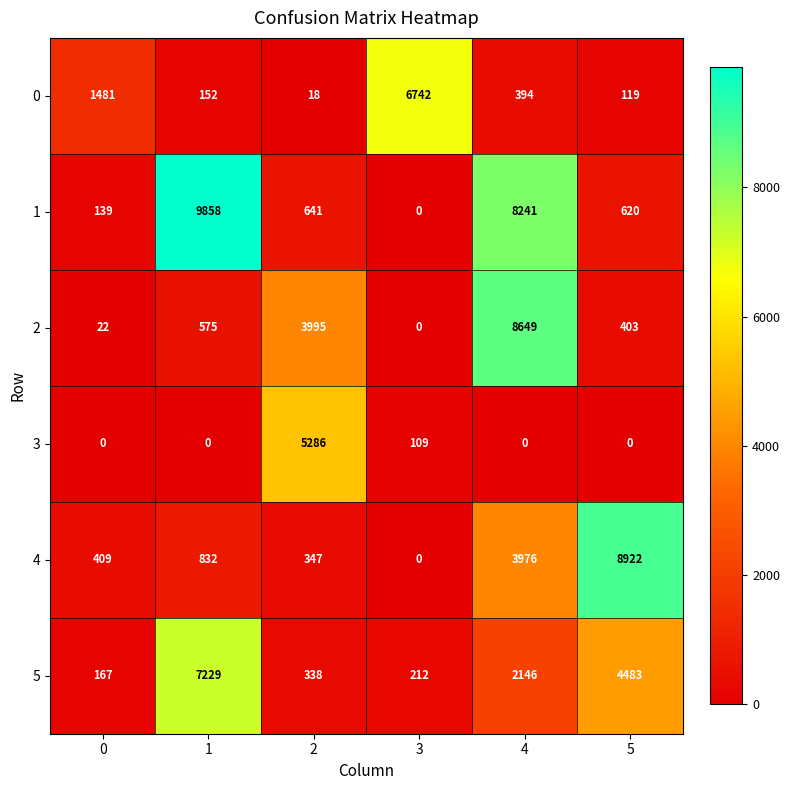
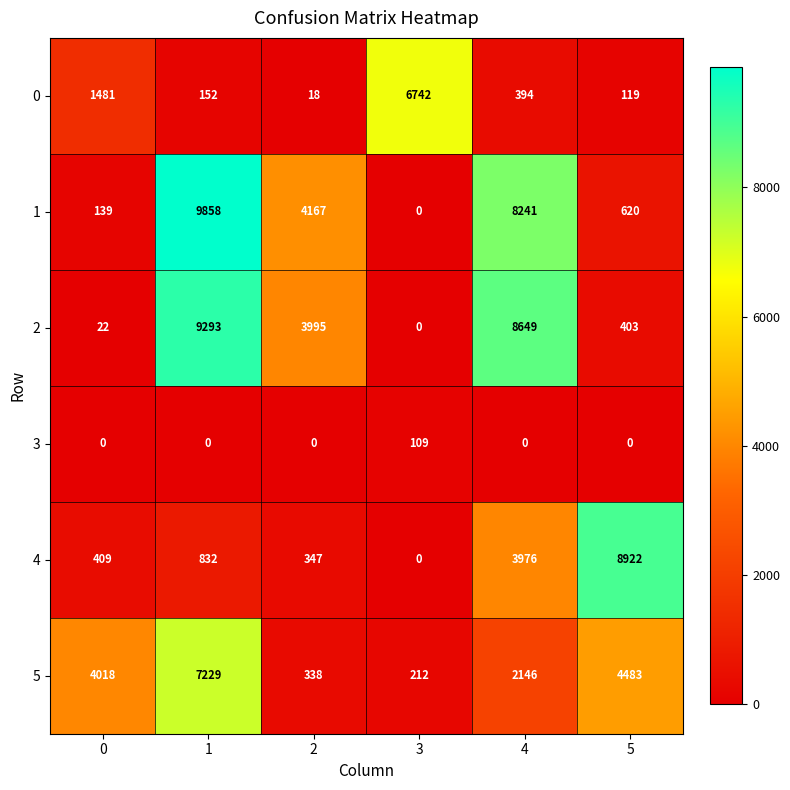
1, 2: 641 -> 4167
2, 1: 575 -> 9293
3, 2: 5286 -> 0
5, 0: 167 -> 4018
